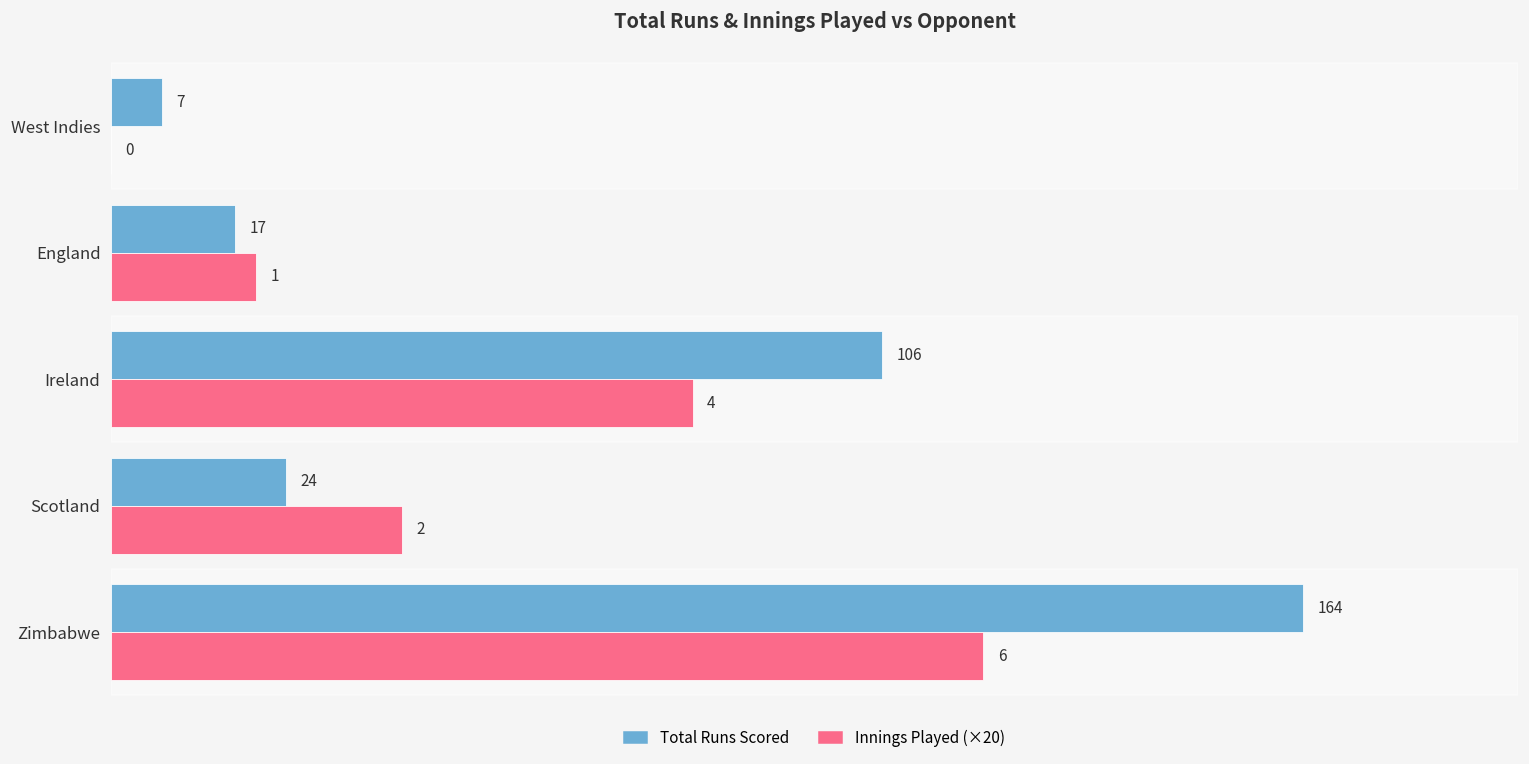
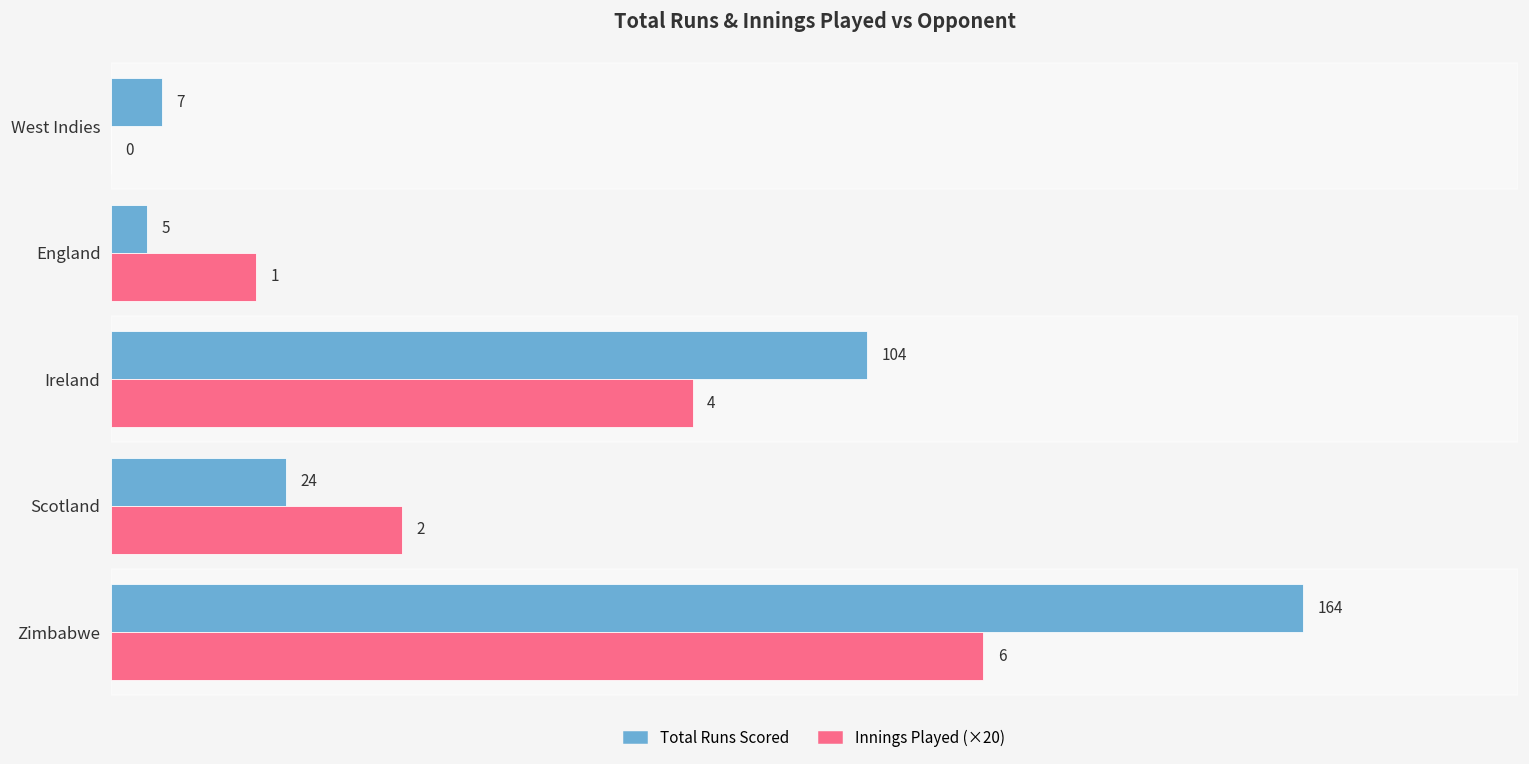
Total Runs Scored, England: 17 -> 5
Total Runs Scored, Ireland: 106 -> 104
